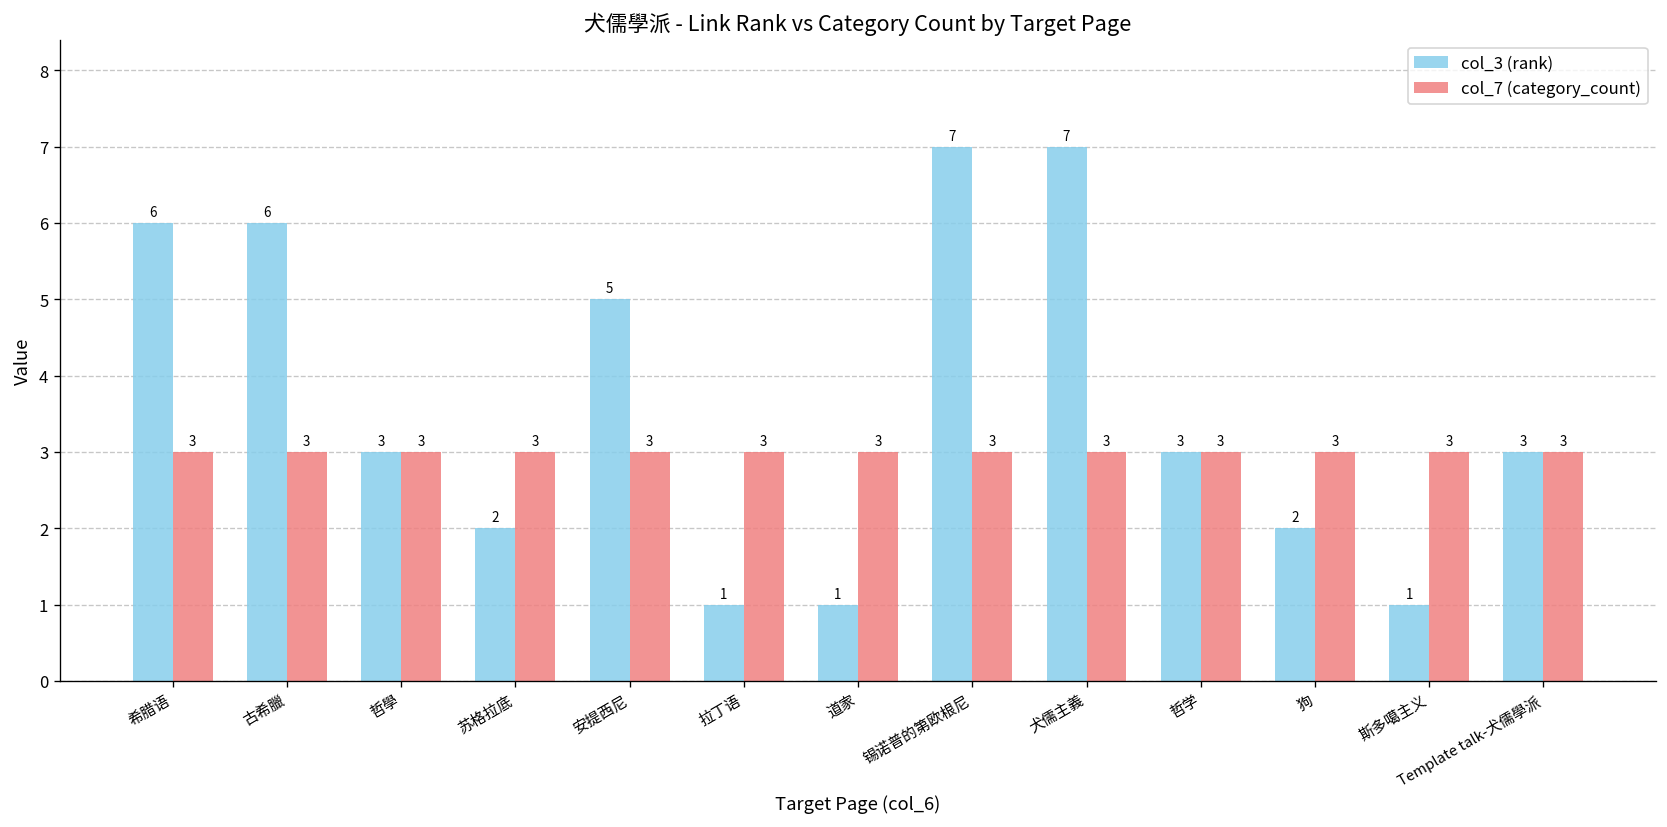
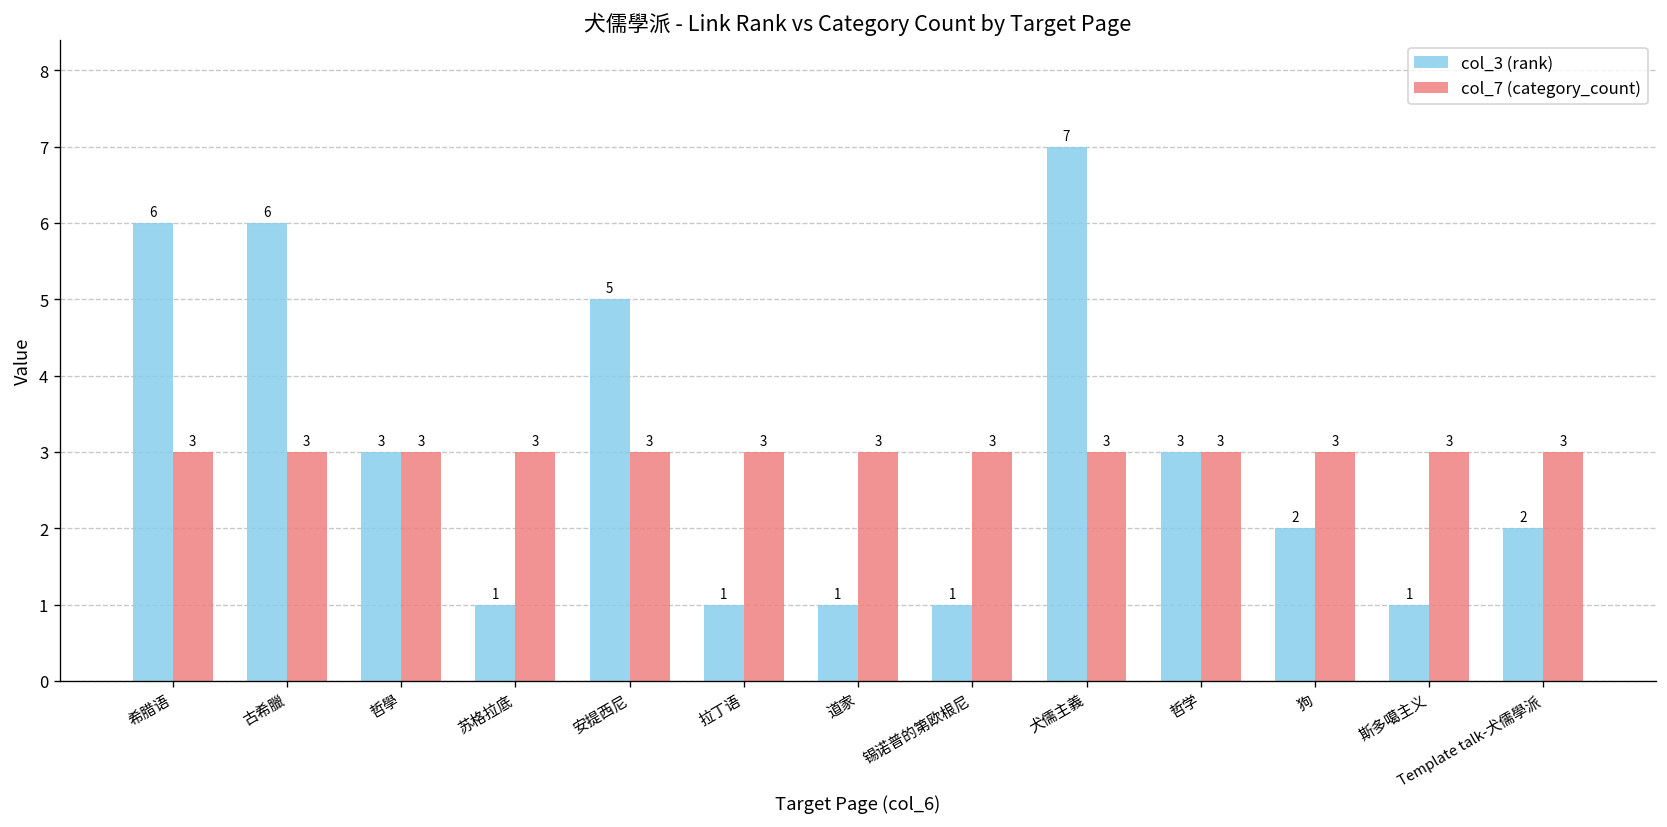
col_3 (rank), 苏格拉底: 2 -> 1
col_3 (rank), 锡诺普的第欧根尼: 7 -> 1
col_3 (rank), Template talk-犬儒學派: 3 -> 2
